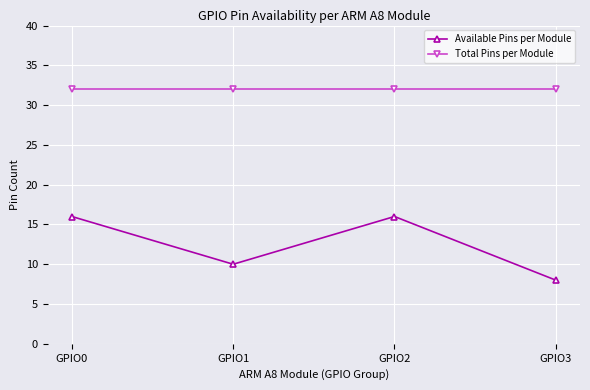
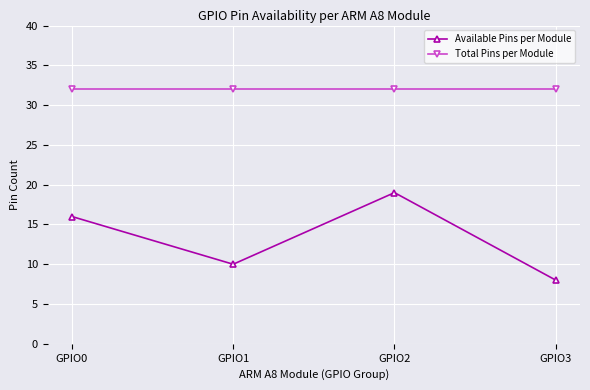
Available Pins per Module, GPIO2: 16 -> 19
